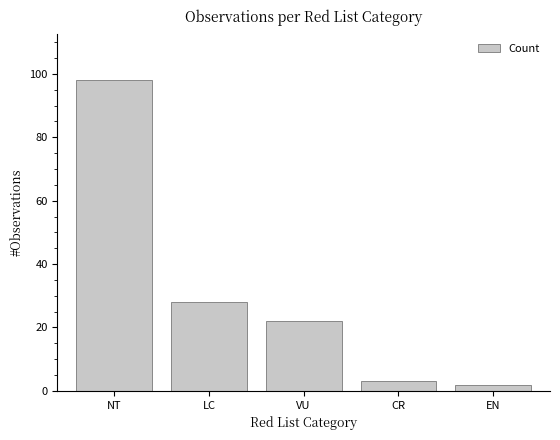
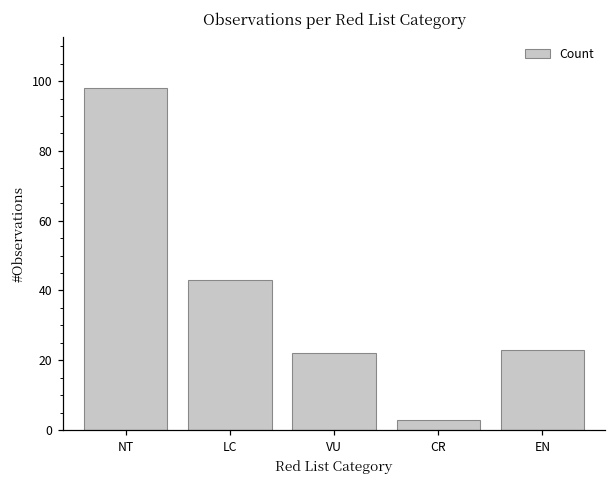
LC: 28 -> 43
EN: 2 -> 23
